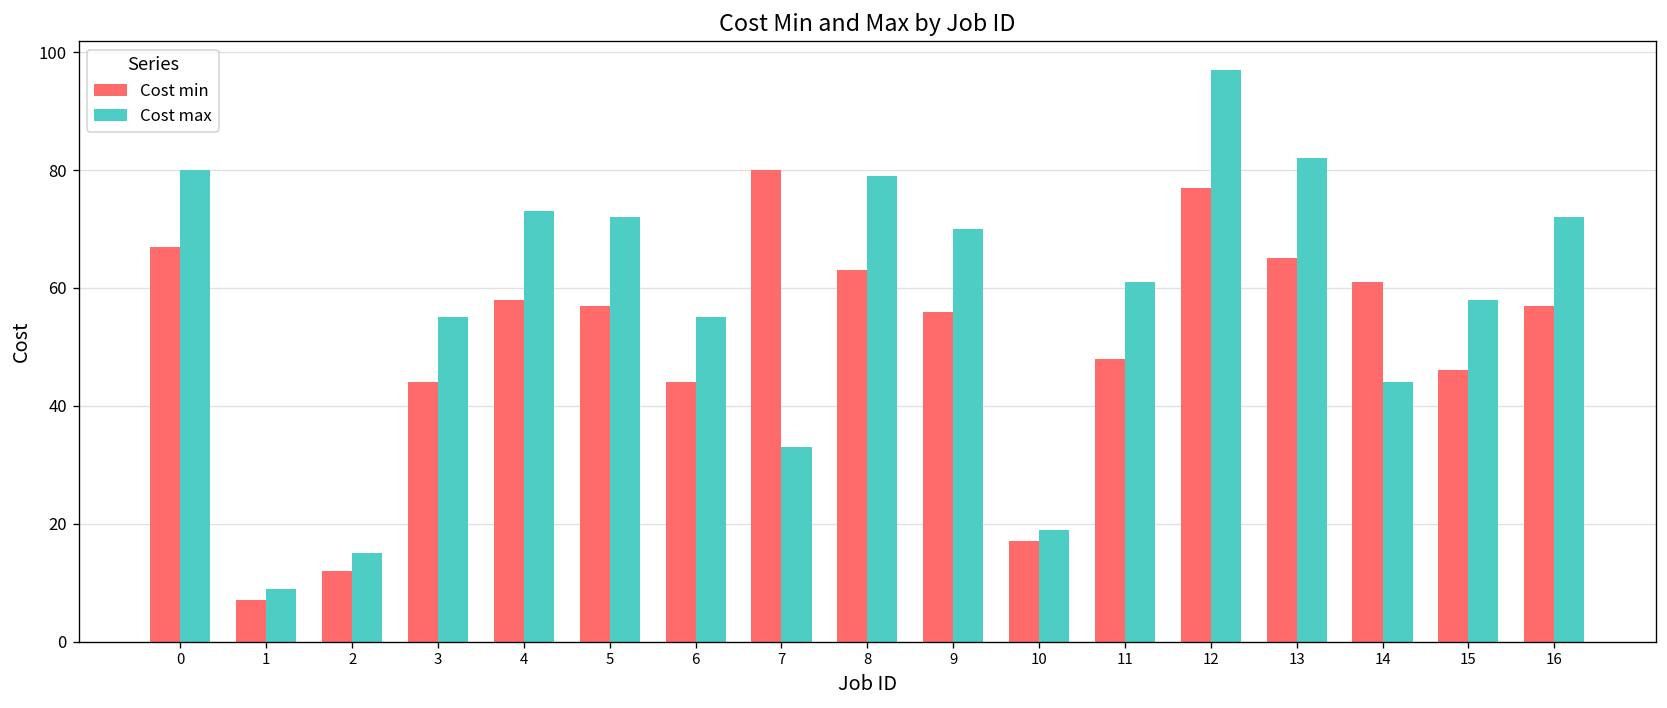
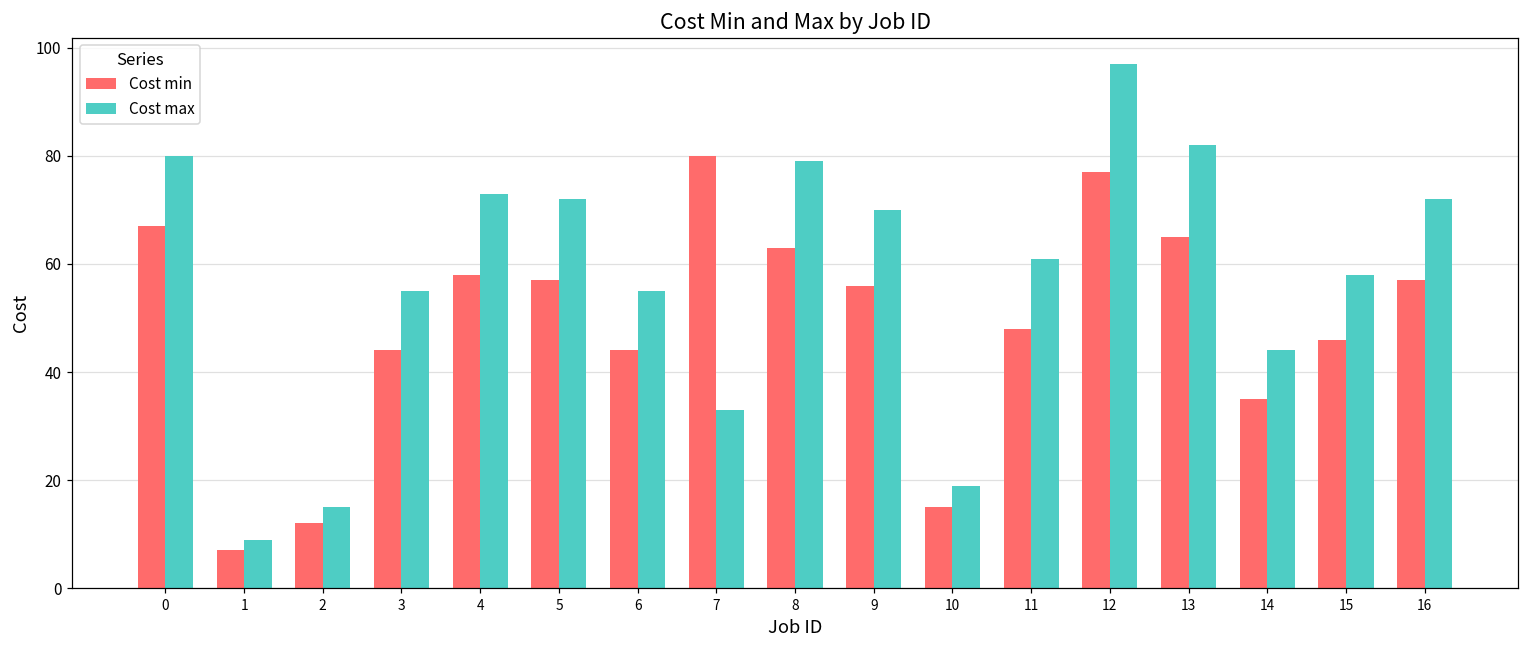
Cost min, 10: 17 -> 15
Cost min, 14: 61 -> 35
